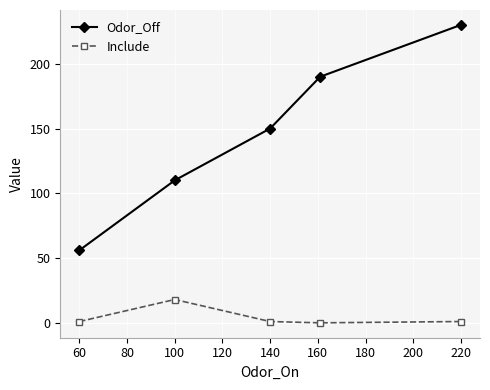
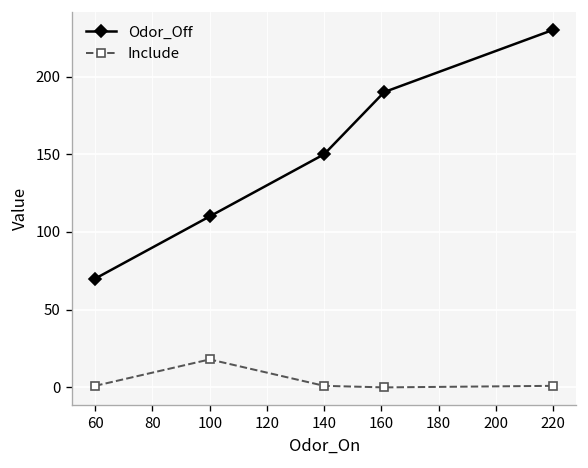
Odor_Off, 60: 56 -> 70
